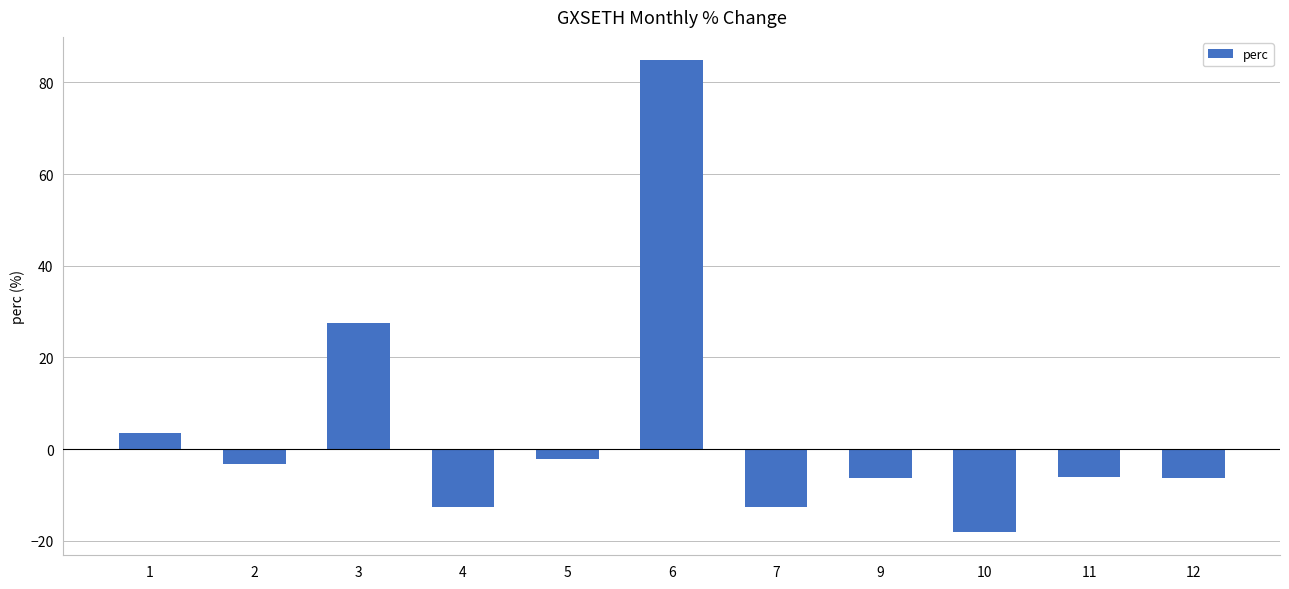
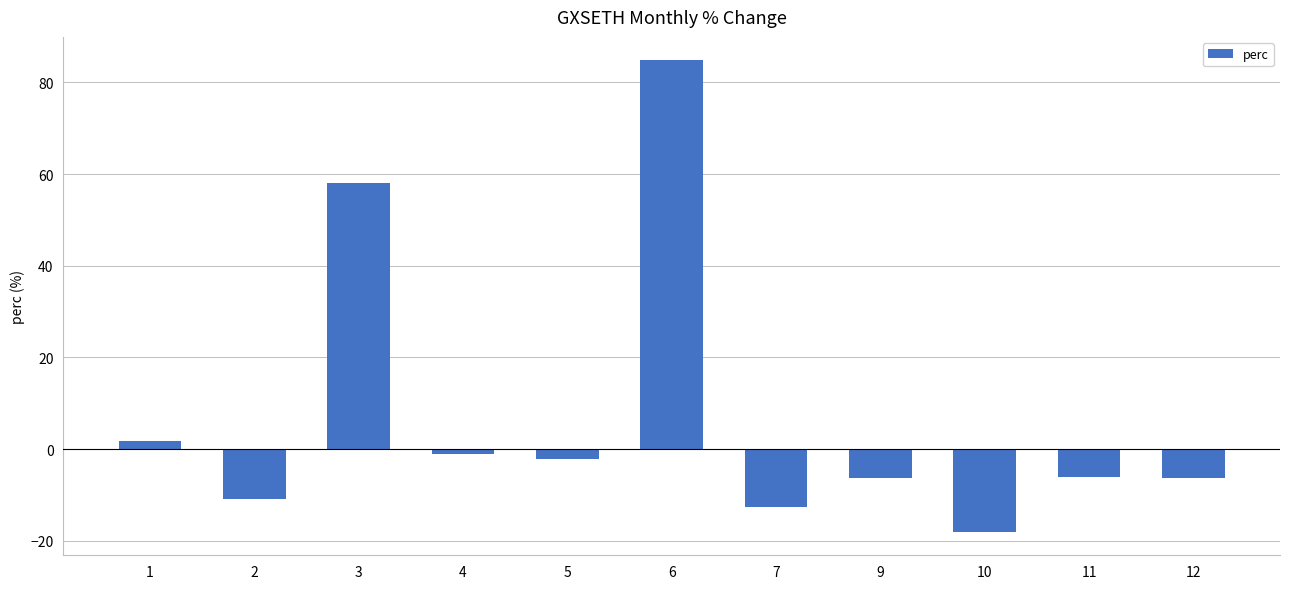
1: 4 -> 2
2: -3 -> -11
3: 28 -> 58
4: -13 -> -1
